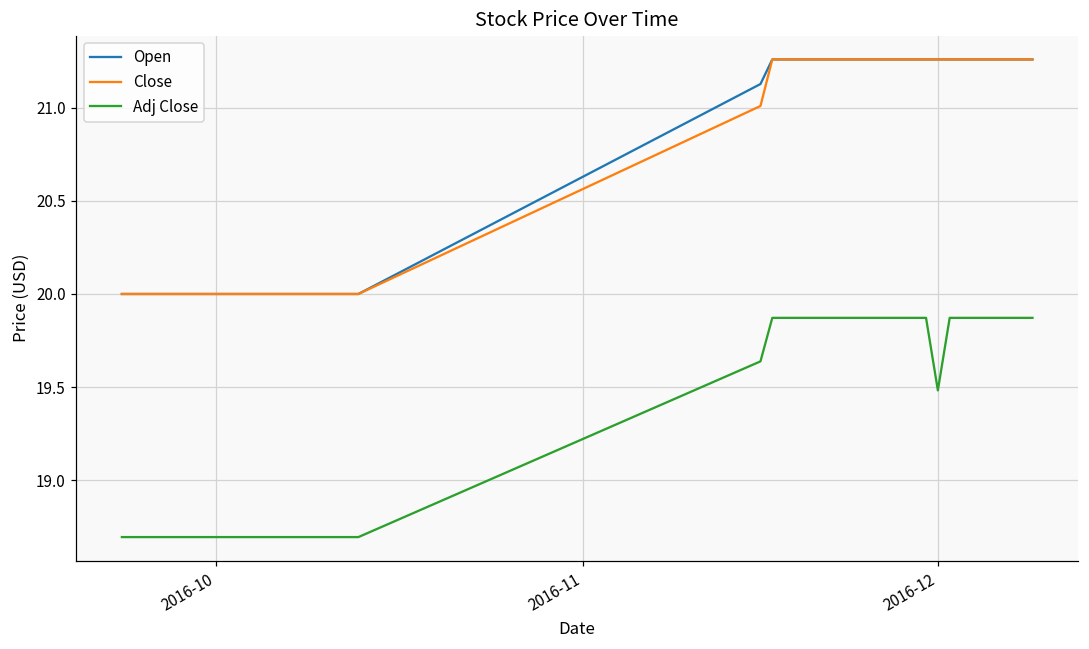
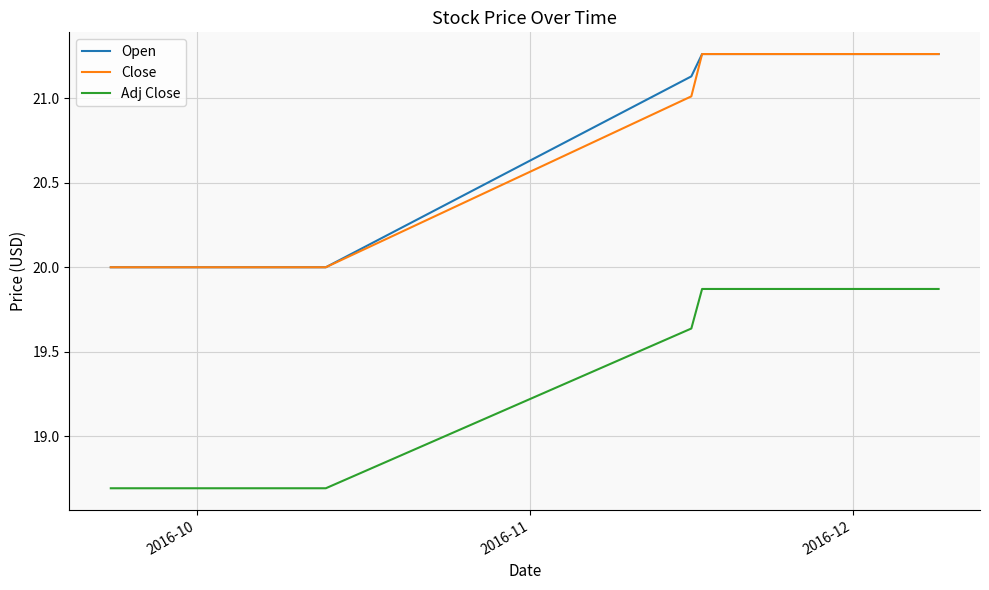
Adj Close, 2016-12: 19.48 -> 19.87
